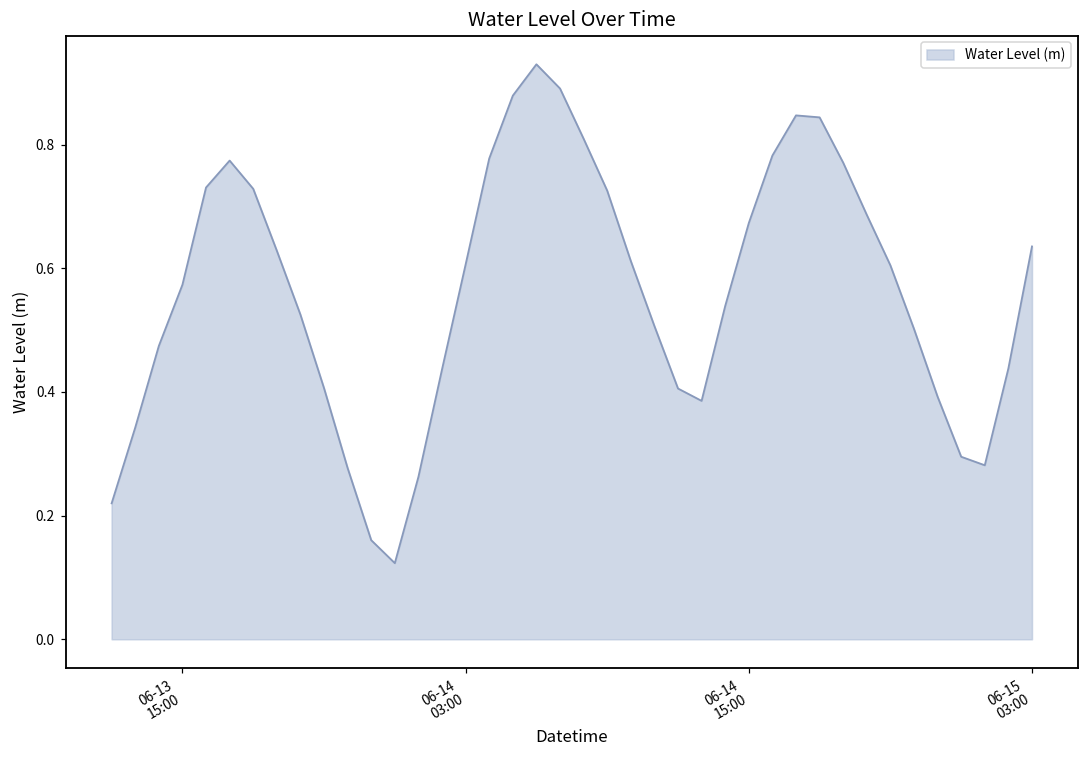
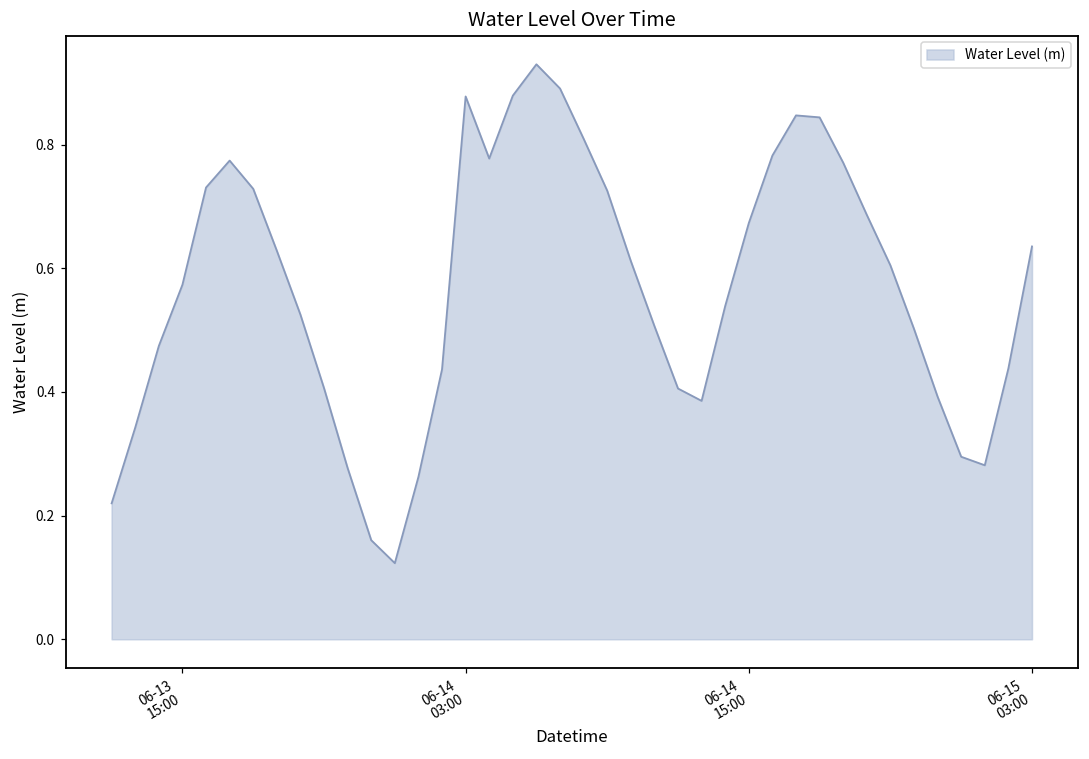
06-14 03:00: 0.61 -> 0.88
